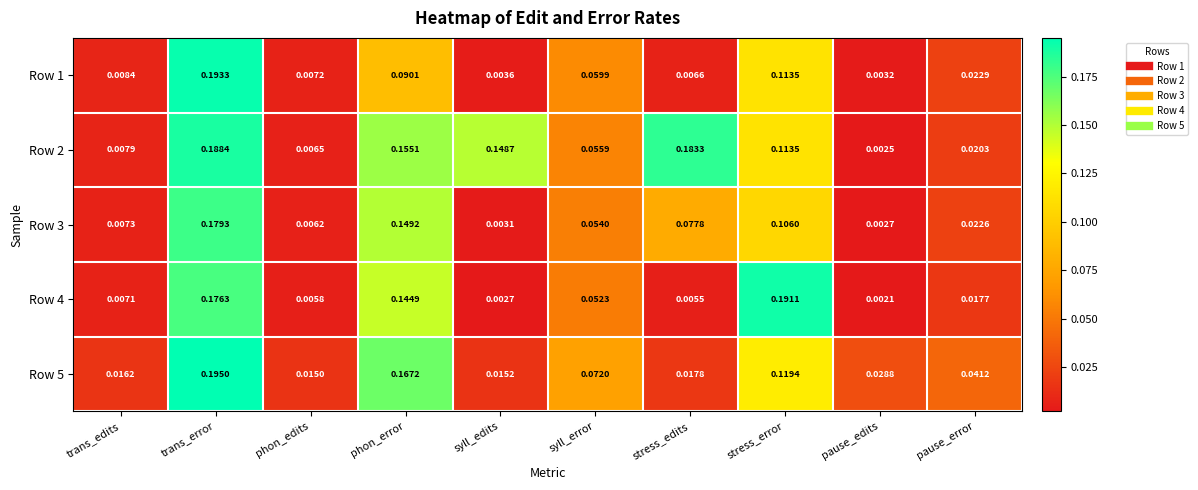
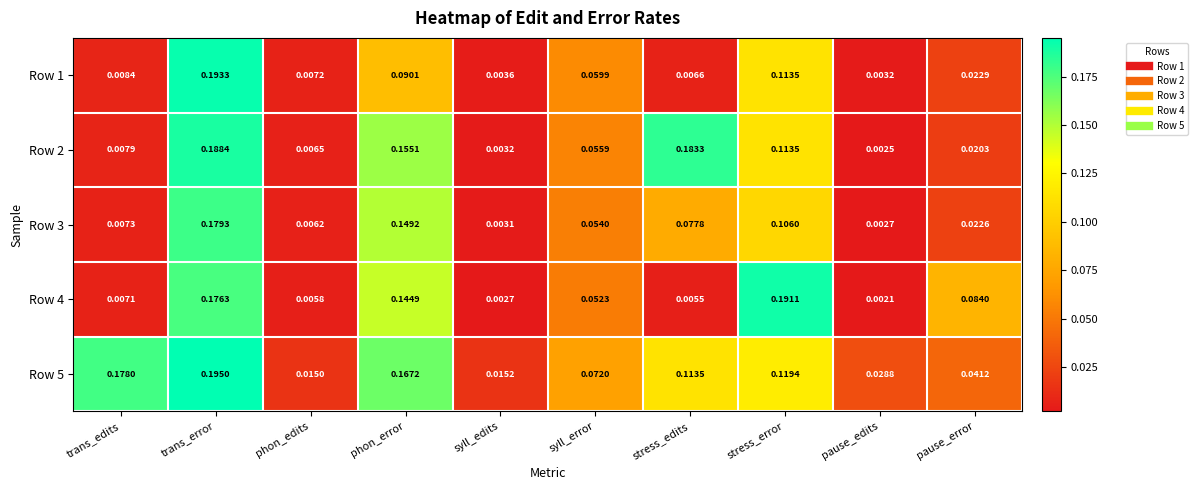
Row 2, syll_edits: 0.1487 -> 0.0032
Row 4, pause_error: 0.0177 -> 0.0840
Row 5, trans_edits: 0.0162 -> 0.1780
Row 5, stress_edits: 0.0178 -> 0.1135
